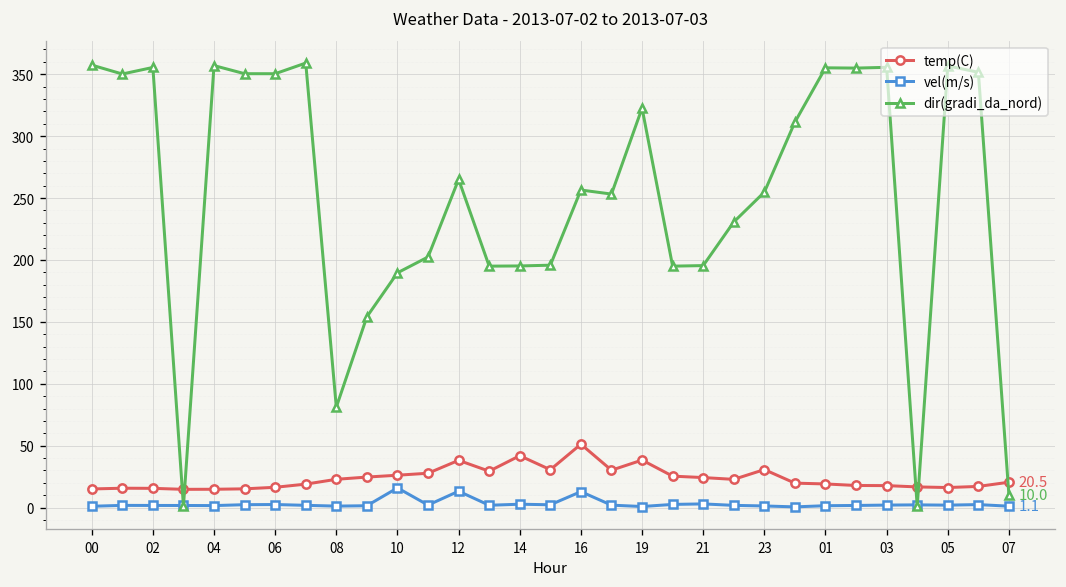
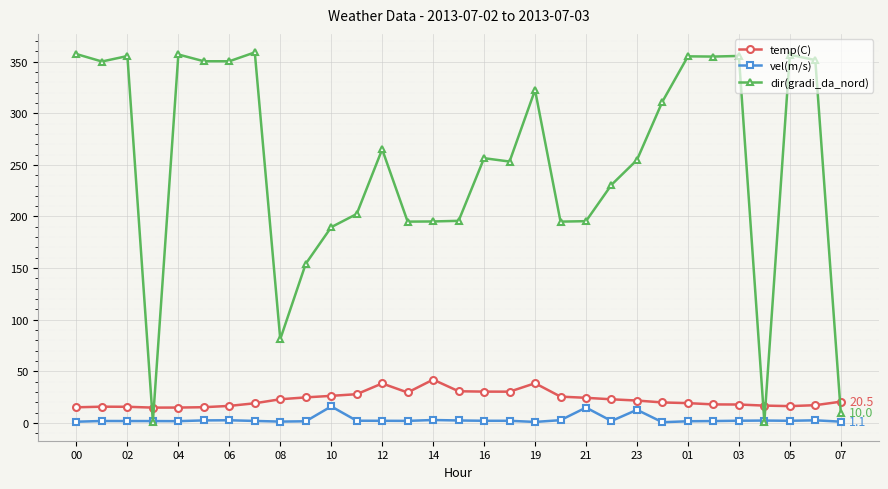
vel(m/s), 12: 13 -> 2
temp(C), 16: 51 -> 30
vel(m/s), 16: 13 -> 2
vel(m/s), 21: 3 -> 15
temp(C), 23: 31 -> 22
vel(m/s), 23: 1 -> 13
